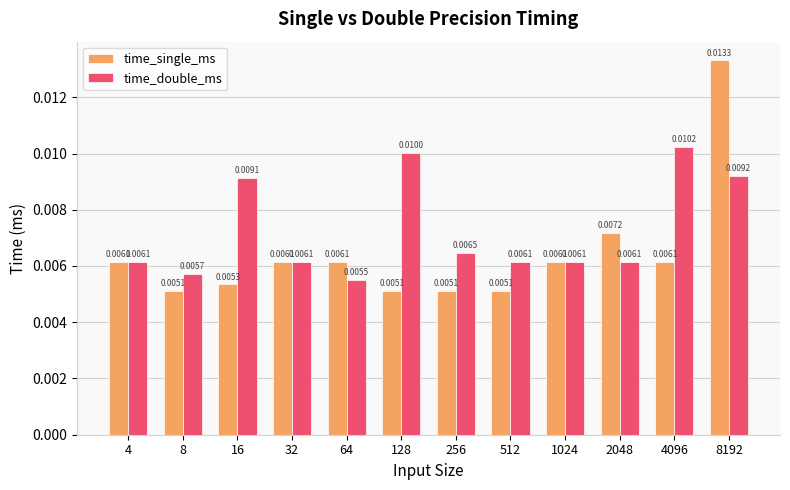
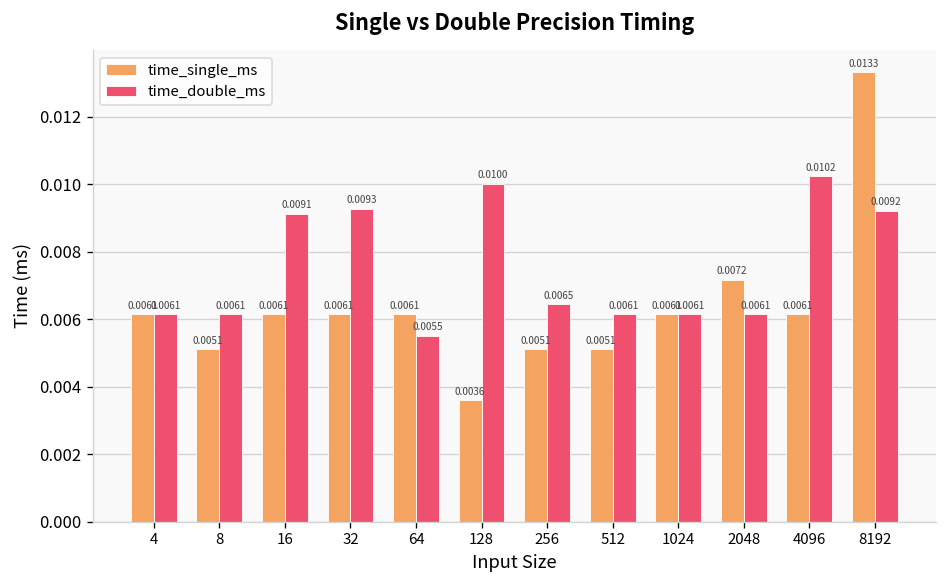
time_double_ms, 8: 0.0057 -> 0.0061
time_single_ms, 16: 0.0053 -> 0.0061
time_double_ms, 32: 0.0061 -> 0.0093
time_single_ms, 128: 0.0051 -> 0.0036
